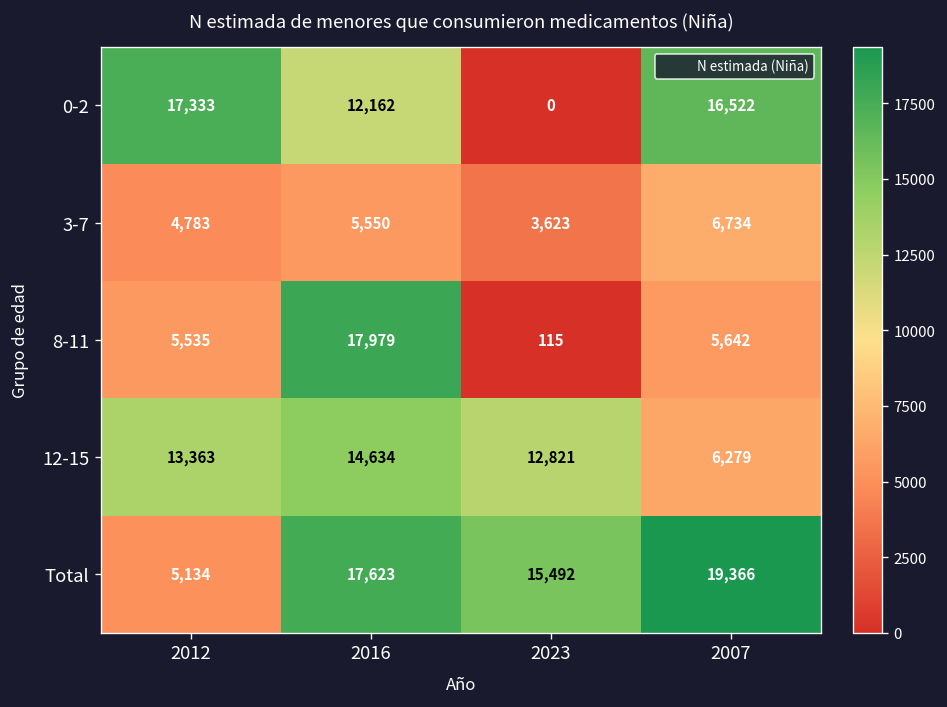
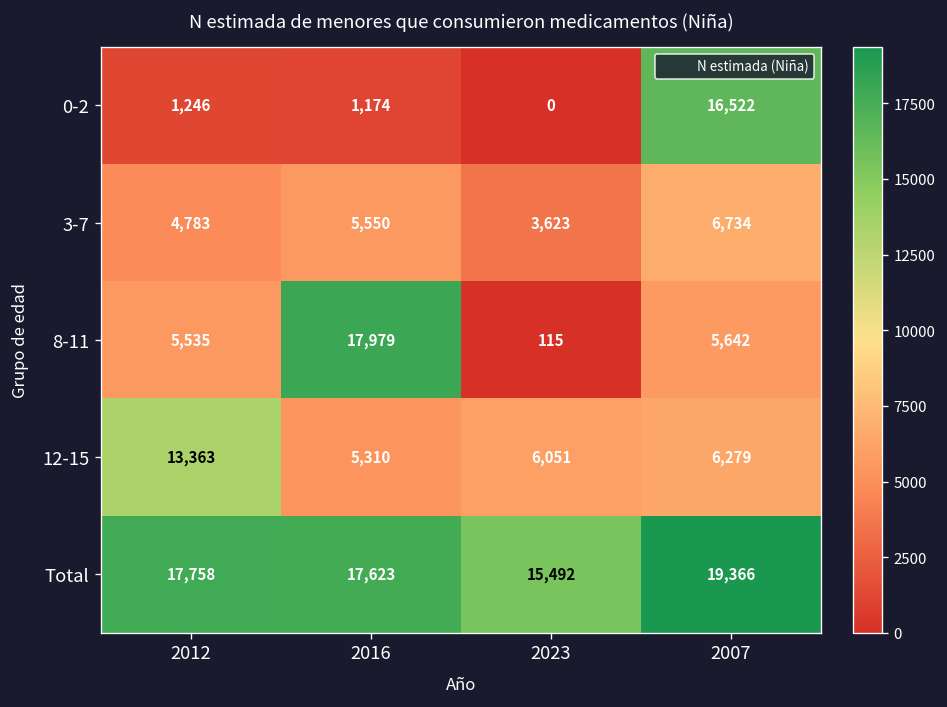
0-2, 2012: 17,333 -> 1,246
0-2, 2016: 12,162 -> 1,174
12-15, 2016: 14,634 -> 5,310
12-15, 2023: 12,821 -> 6,051
Total, 2012: 5,134 -> 17,758
